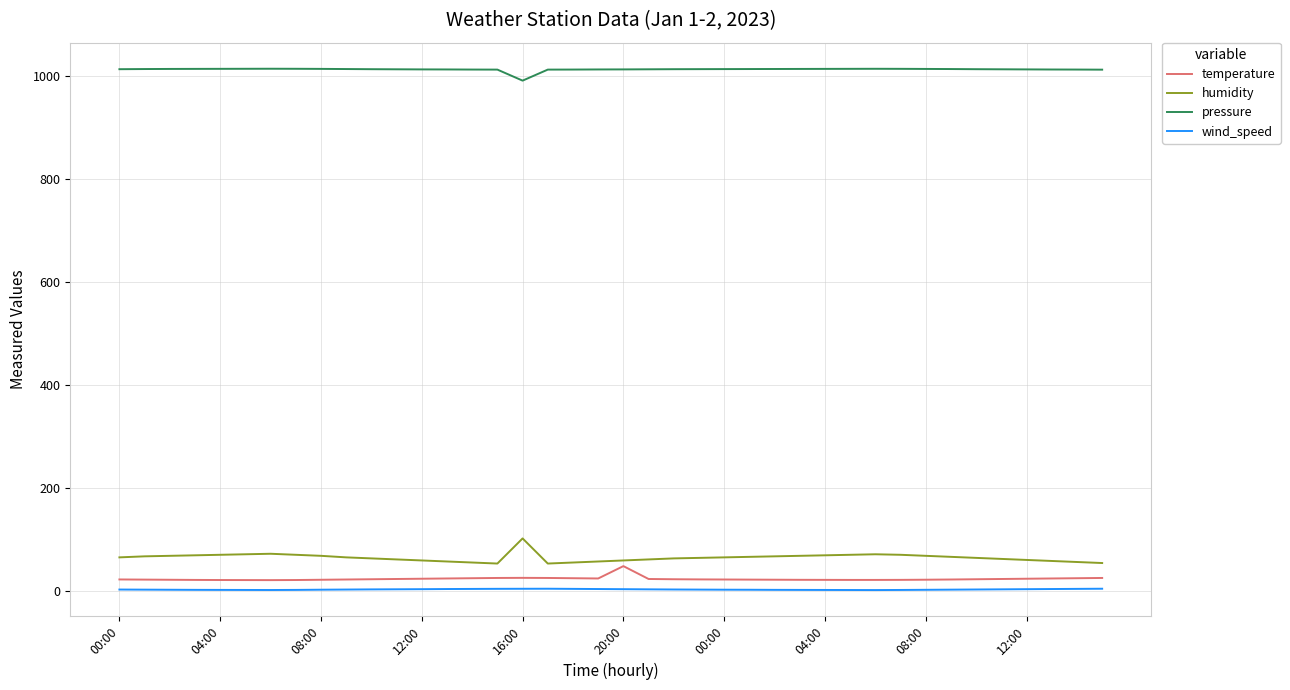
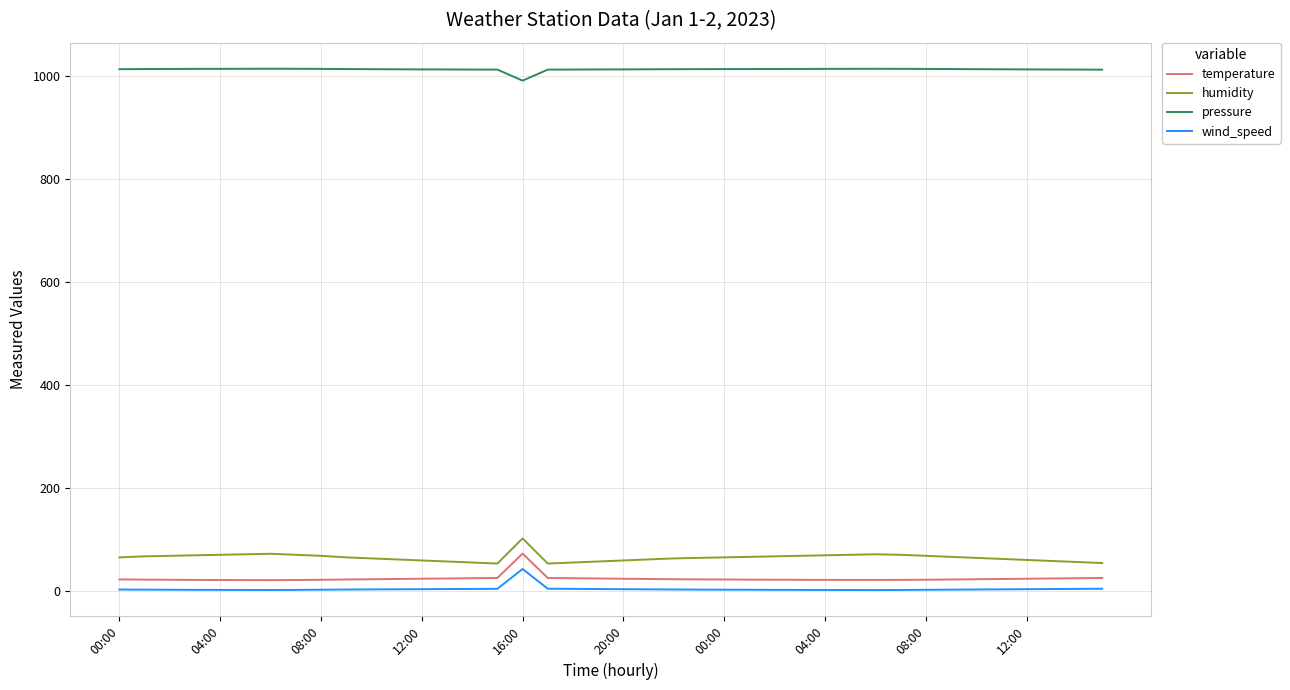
temperature, 16:00: 30 -> 70
wind_speed, 16:00: 0 -> 40
temperature, 20:00: 50 -> 20
